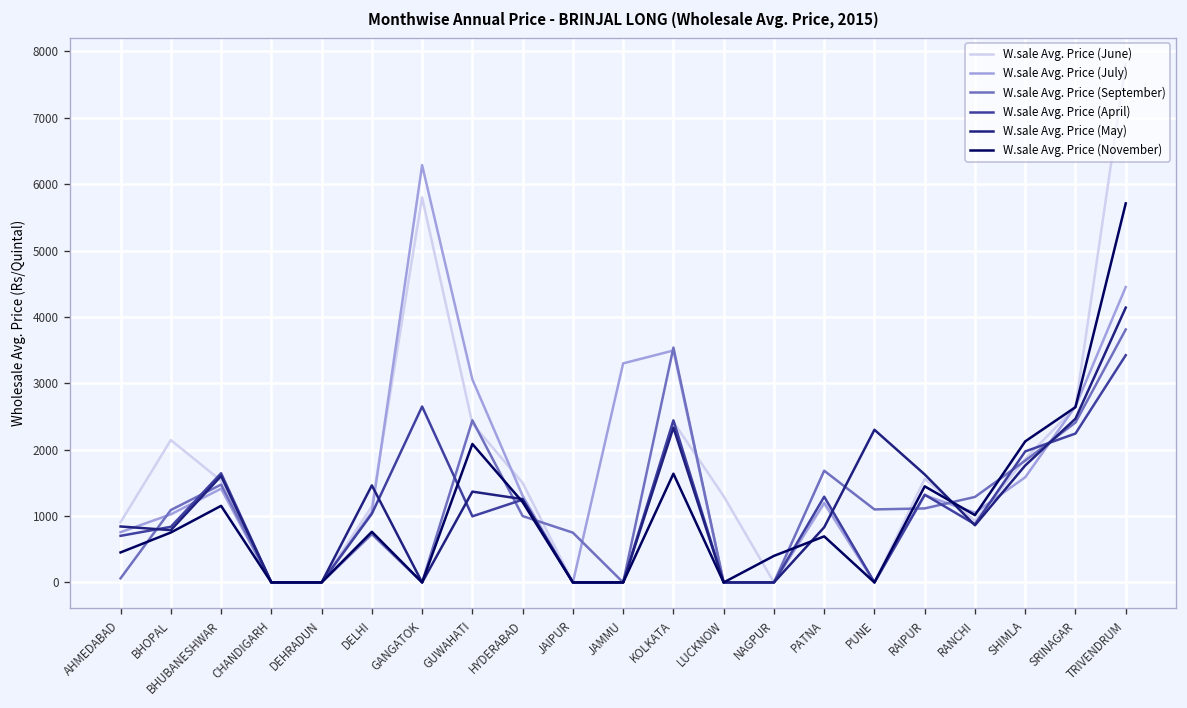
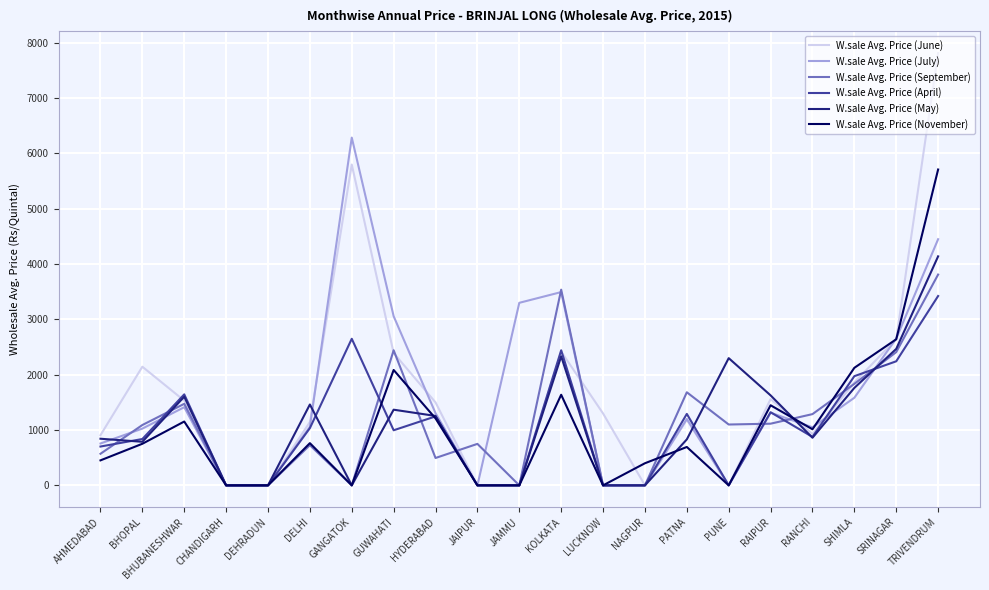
W.sale Avg. Price (September), AHMEDABAD: 100 -> 600
W.sale Avg. Price (September), HYDERABAD: 1000 -> 500
